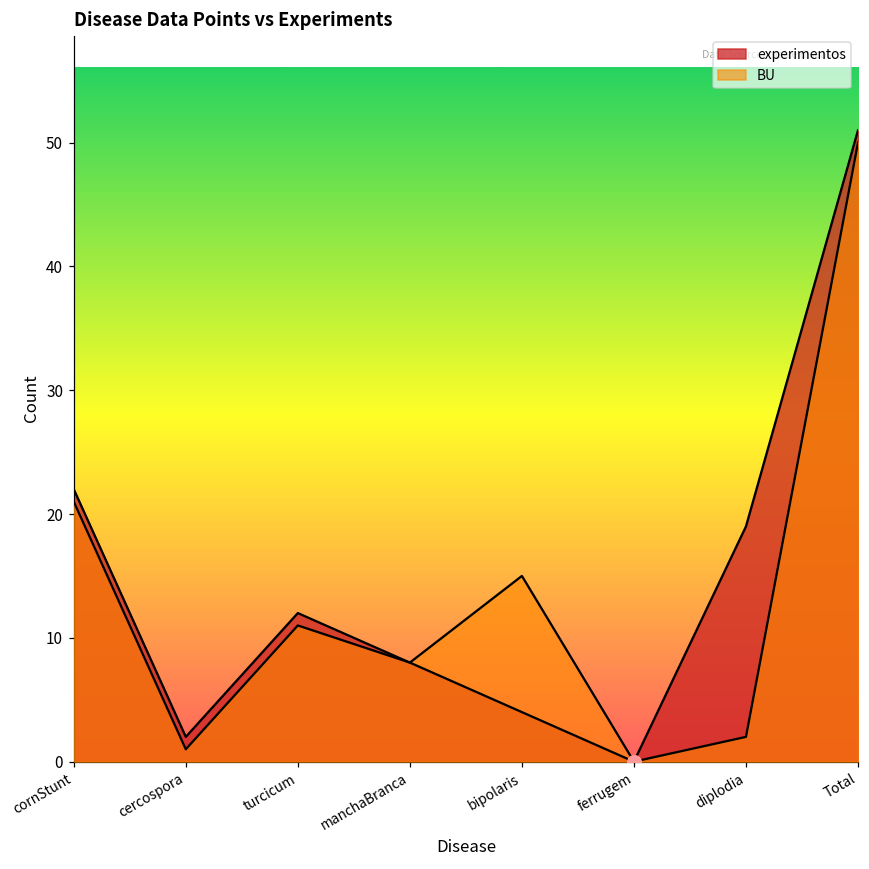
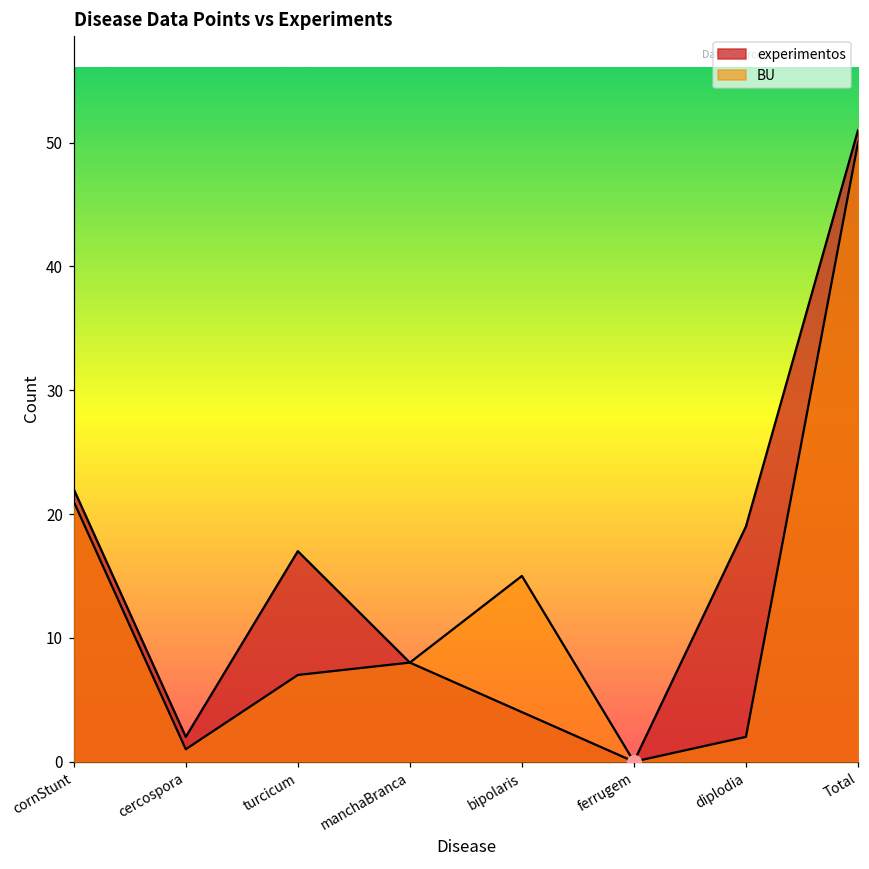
experimentos, turcicum: 12 -> 17
BU, turcicum: 11 -> 7
